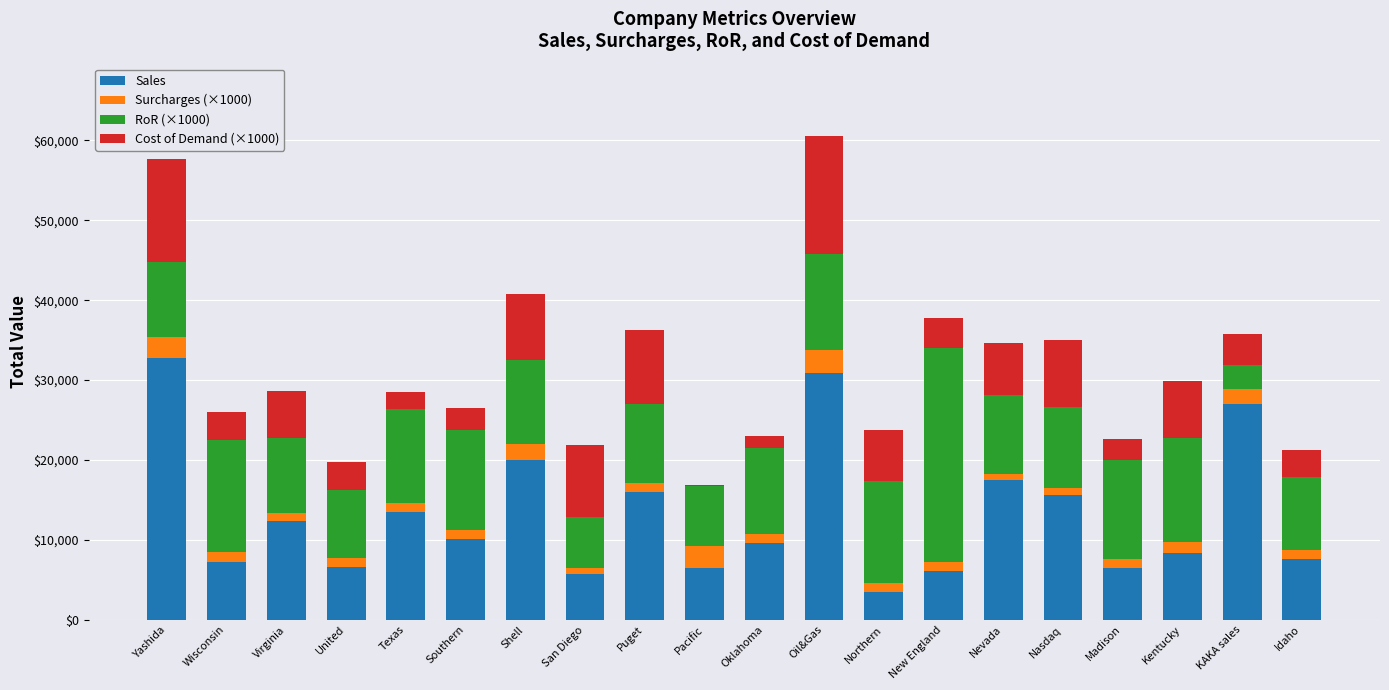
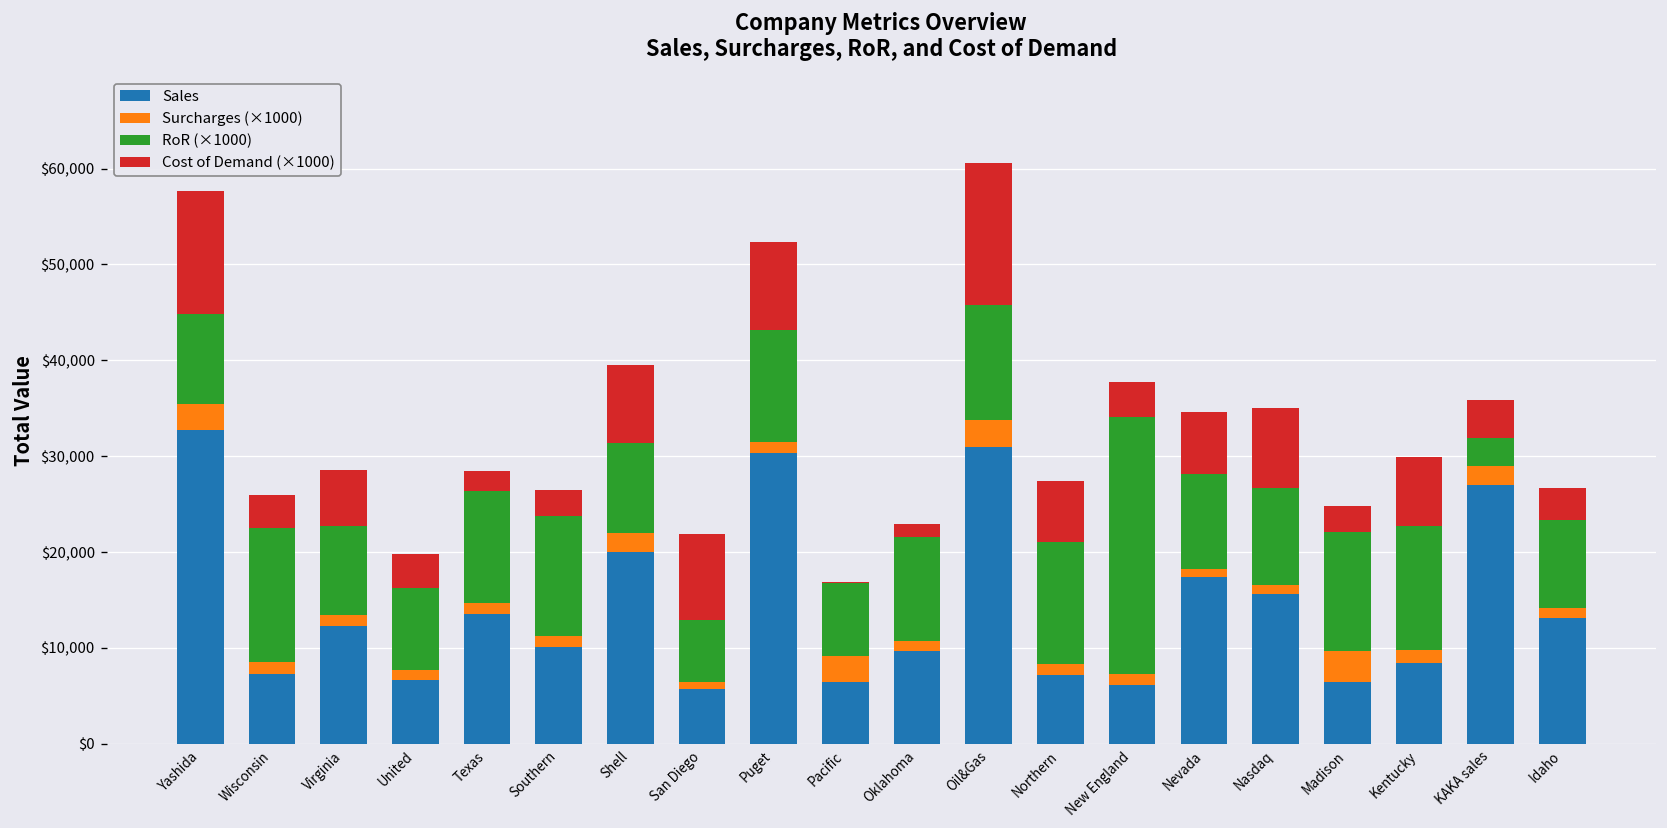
RoR (×1000), Shell: $11,000 -> $9,000
Sales, Puget: $16,000 -> $30,000
RoR (×1000), Puget: $10,000 -> $12,000
Sales, Northern: $3,000 -> $7,000
Surcharges (×1000), Madison: $1,000 -> $3,000
Sales, Idaho: $8,000 -> $13,000
